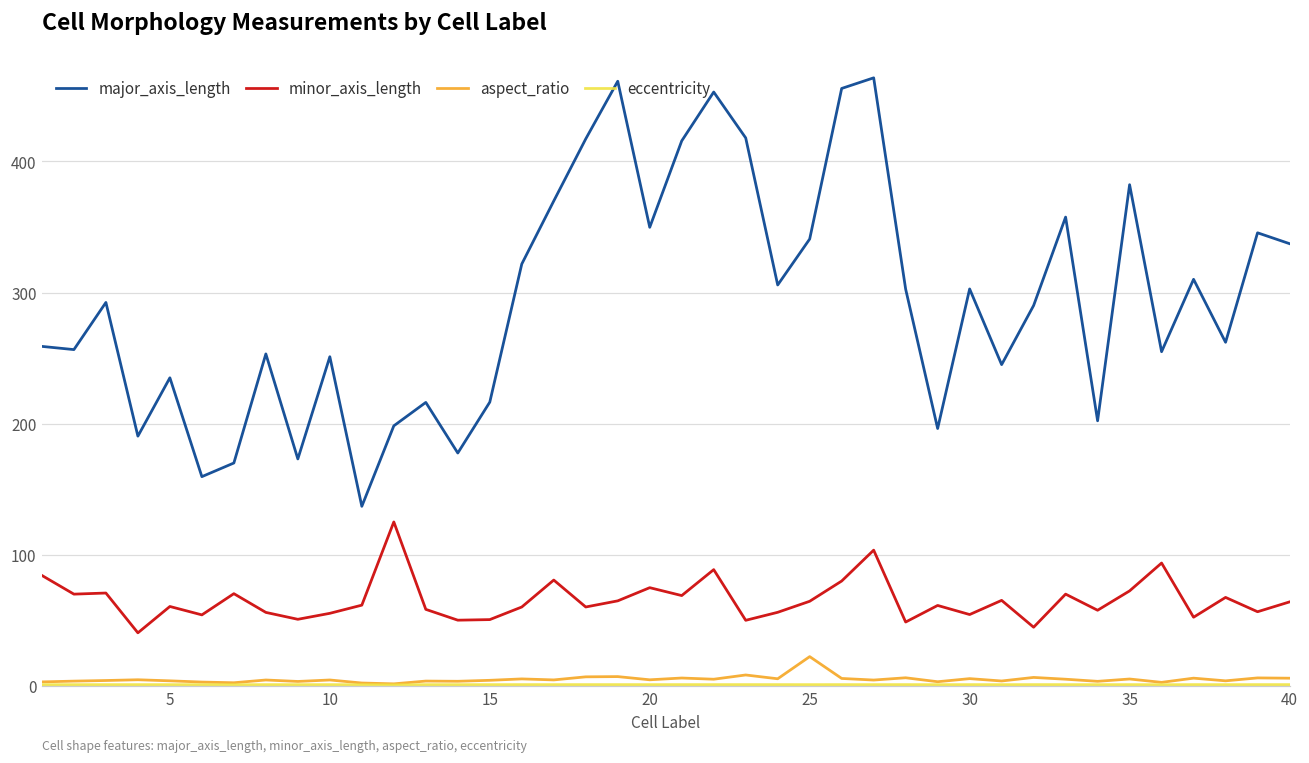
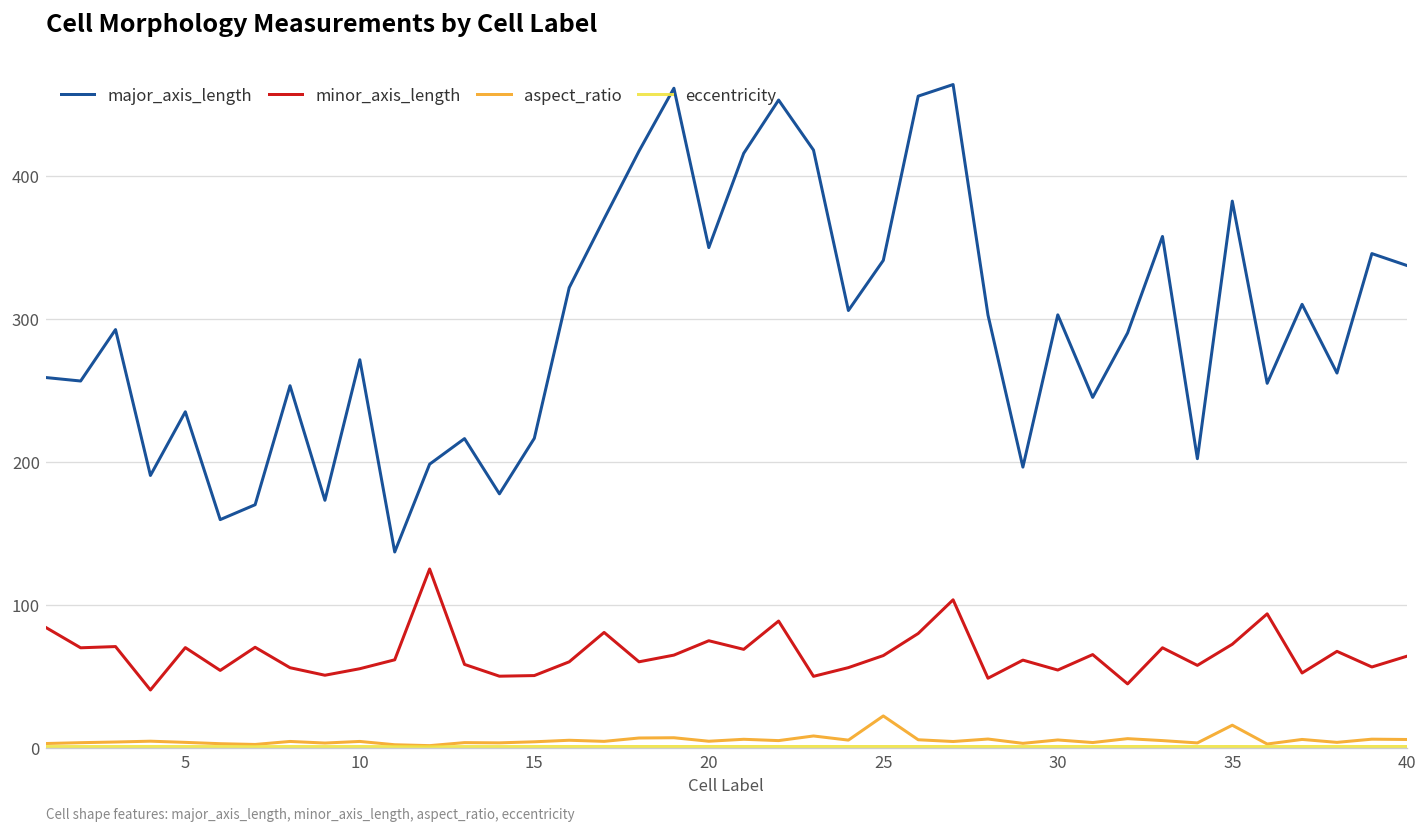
minor_axis_length, 5: 61 -> 70
major_axis_length, 10: 251 -> 271
aspect_ratio, 35: 5 -> 16
